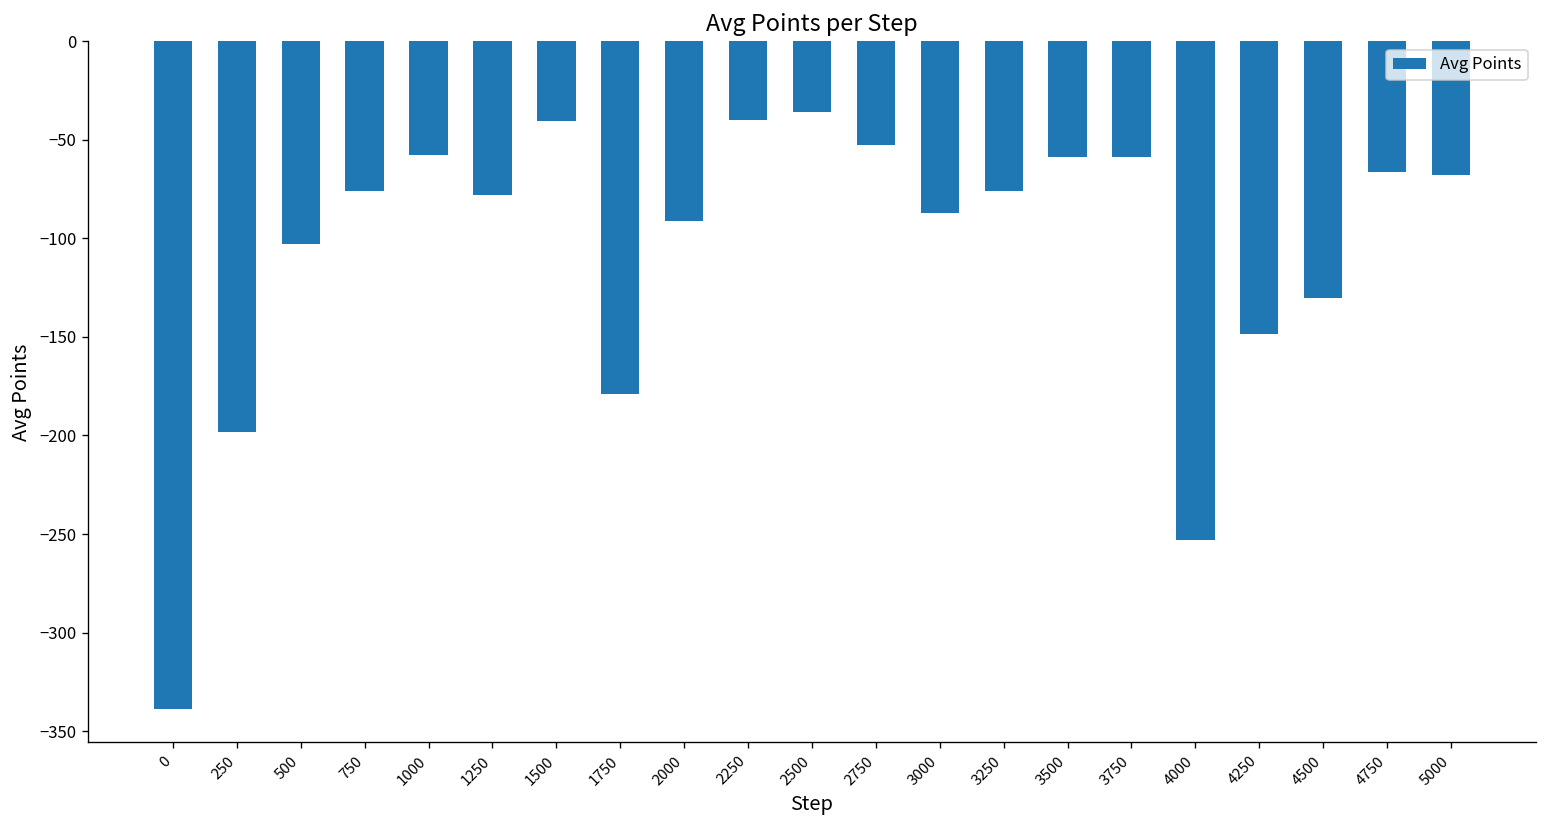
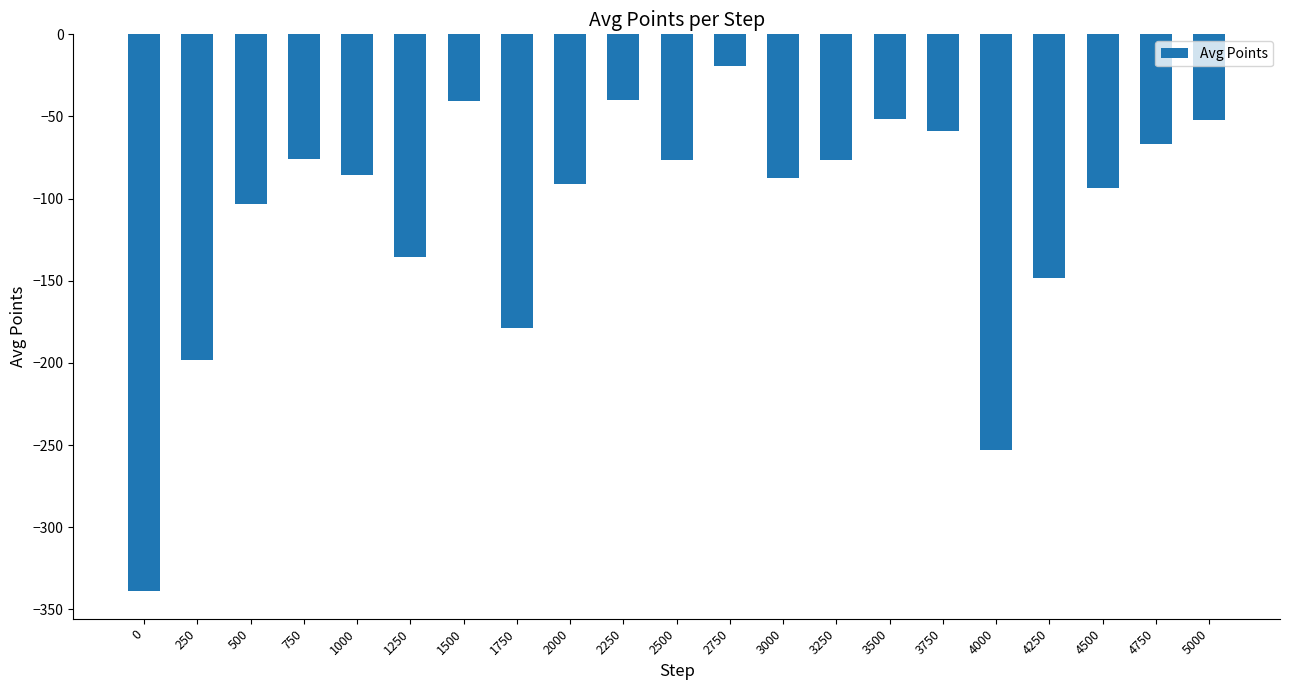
1000: -58 -> -86
1250: -78 -> -136
2500: -36 -> -76
2750: -53 -> -20
3500: -59 -> -51
4500: -130 -> -93
5000: -68 -> -52
